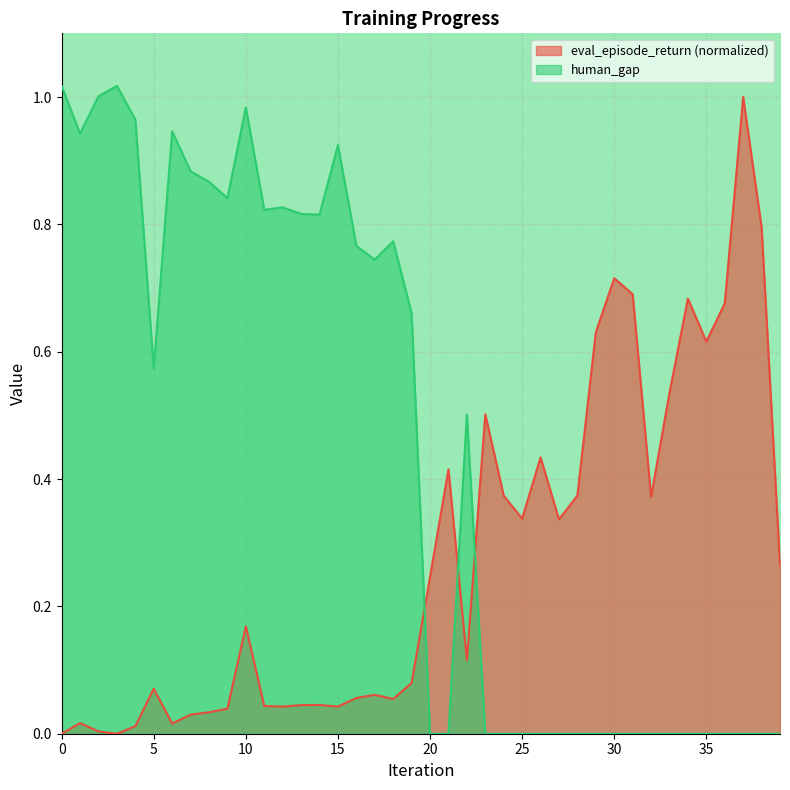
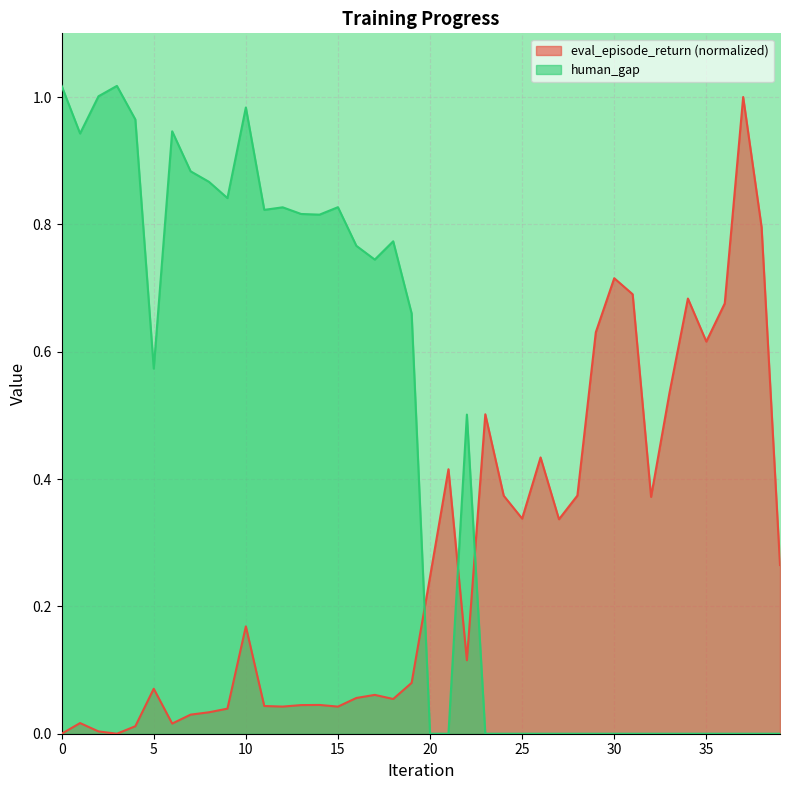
human_gap, 15: 0.92 -> 0.83
